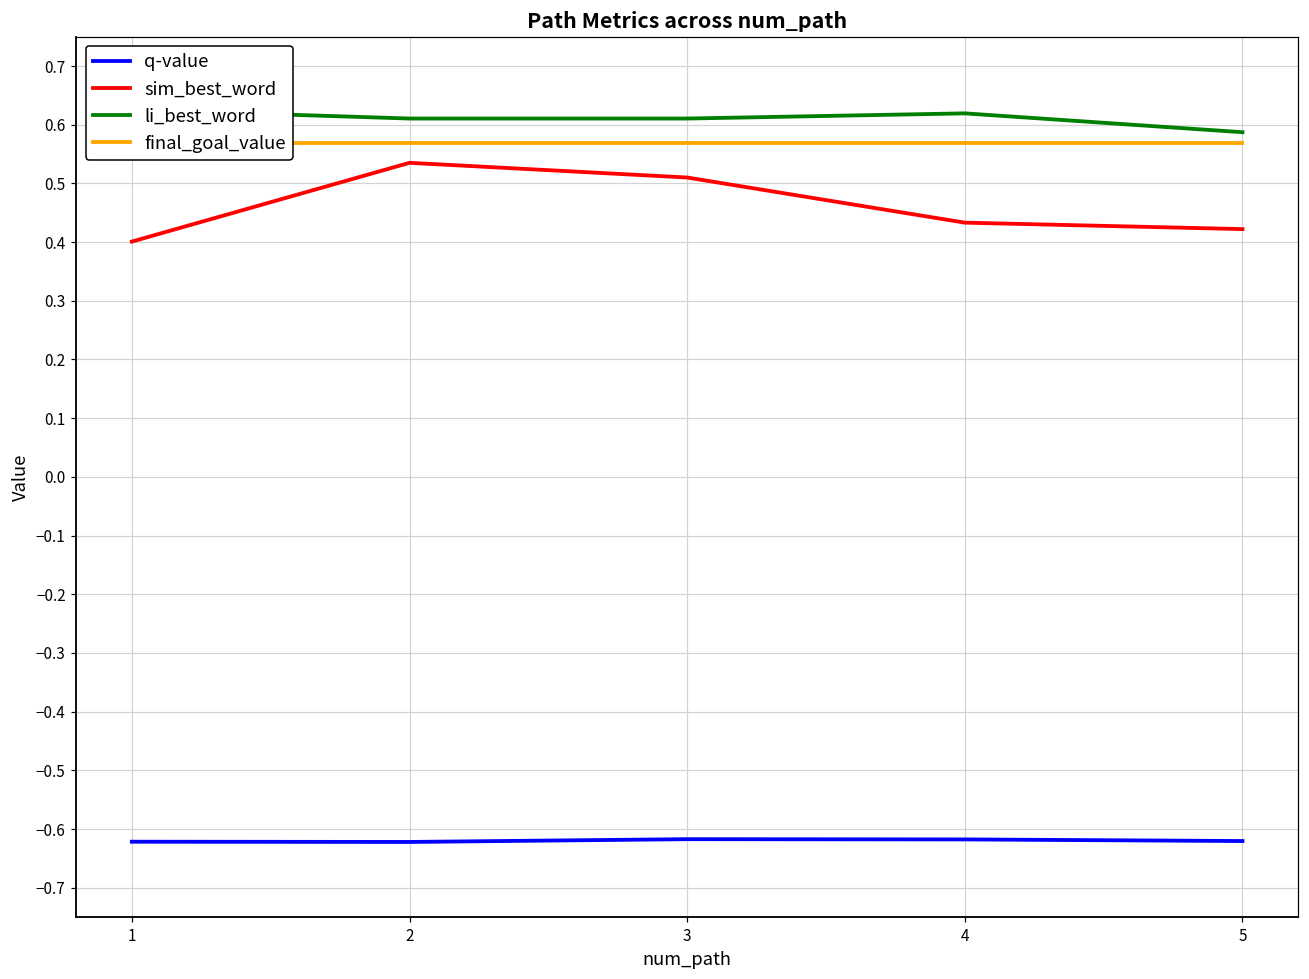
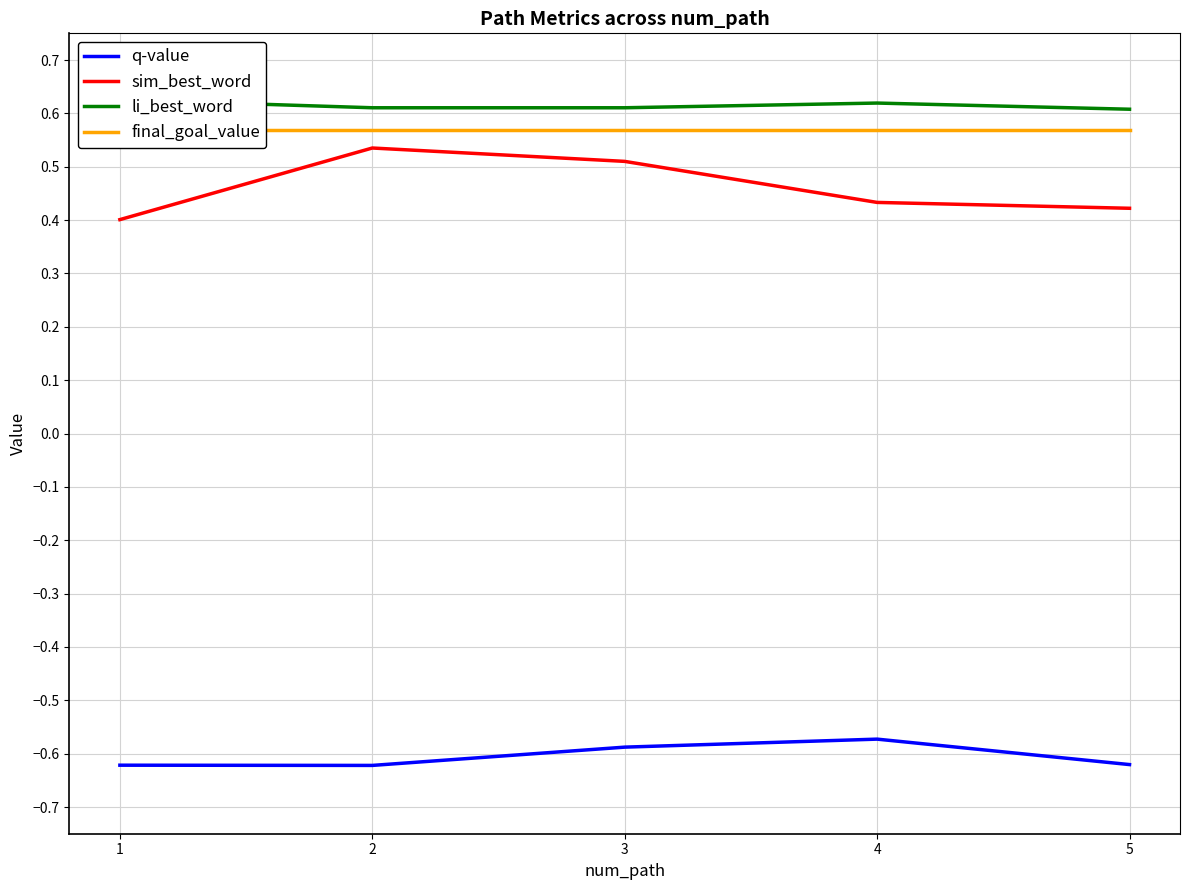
q-value, 3: -0.62 -> -0.59
q-value, 4: -0.62 -> -0.57
li_best_word, 5: 0.59 -> 0.61
